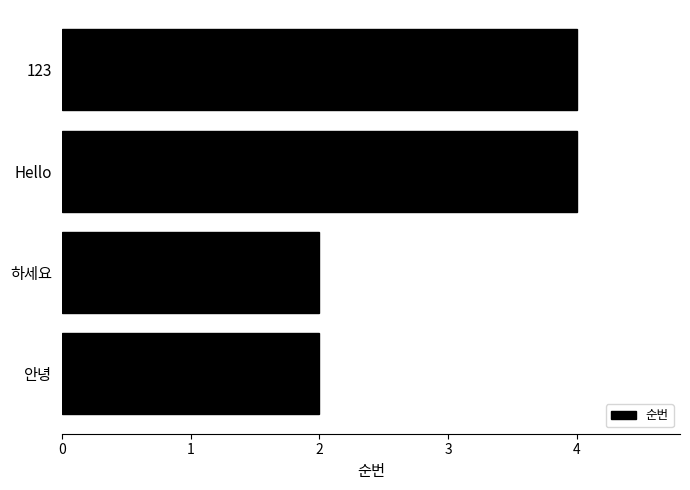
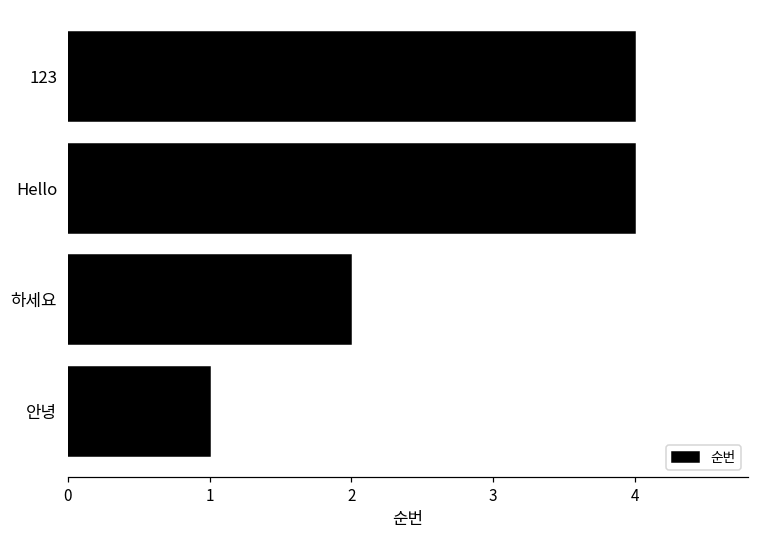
안녕: 2 -> 1
